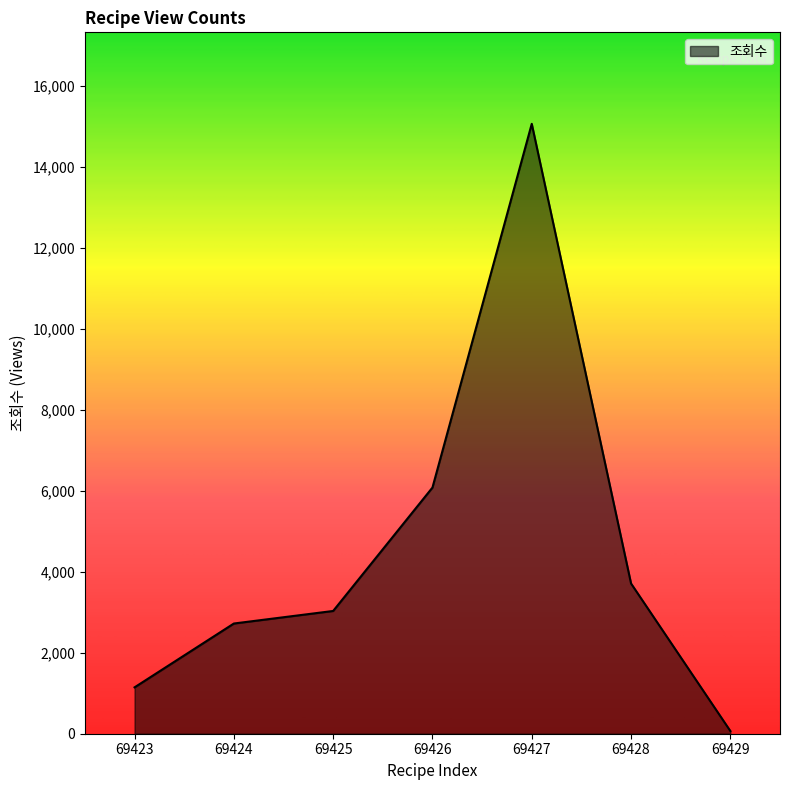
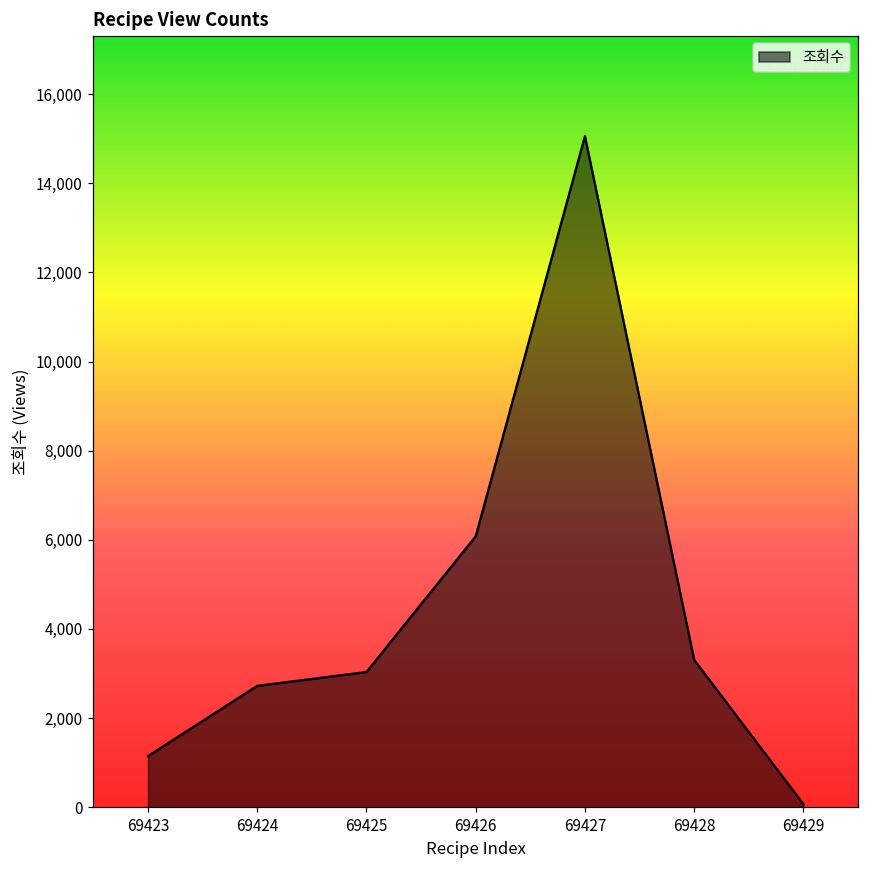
69428: 3,700 -> 3,300
